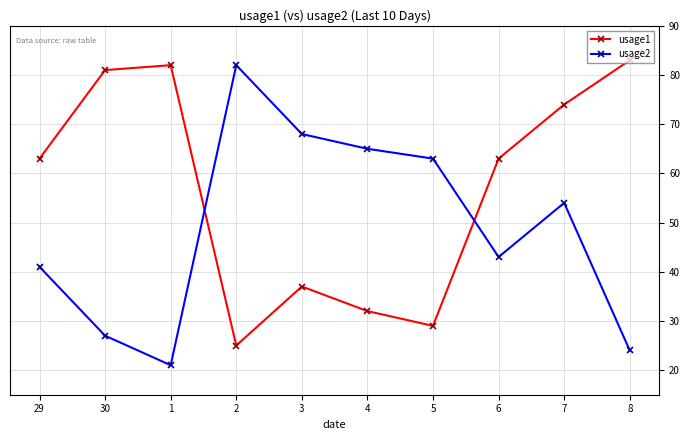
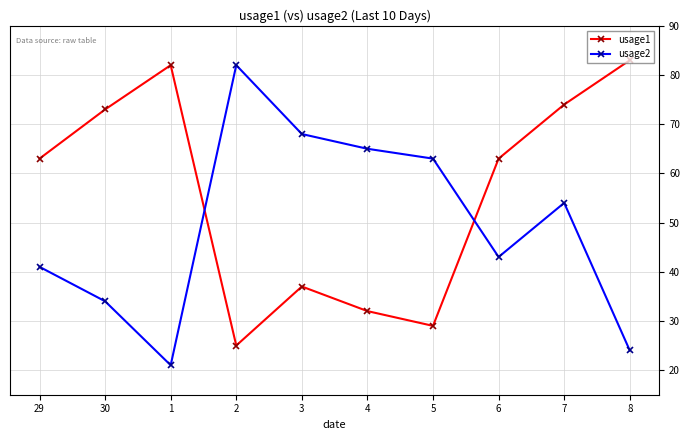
usage1, 30: 81 -> 73
usage2, 30: 27 -> 34
